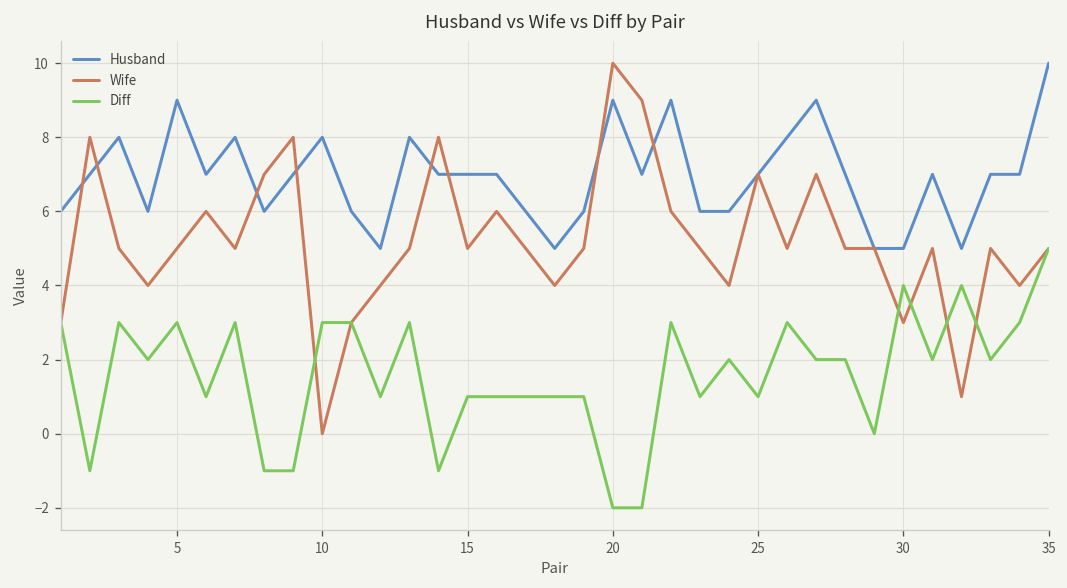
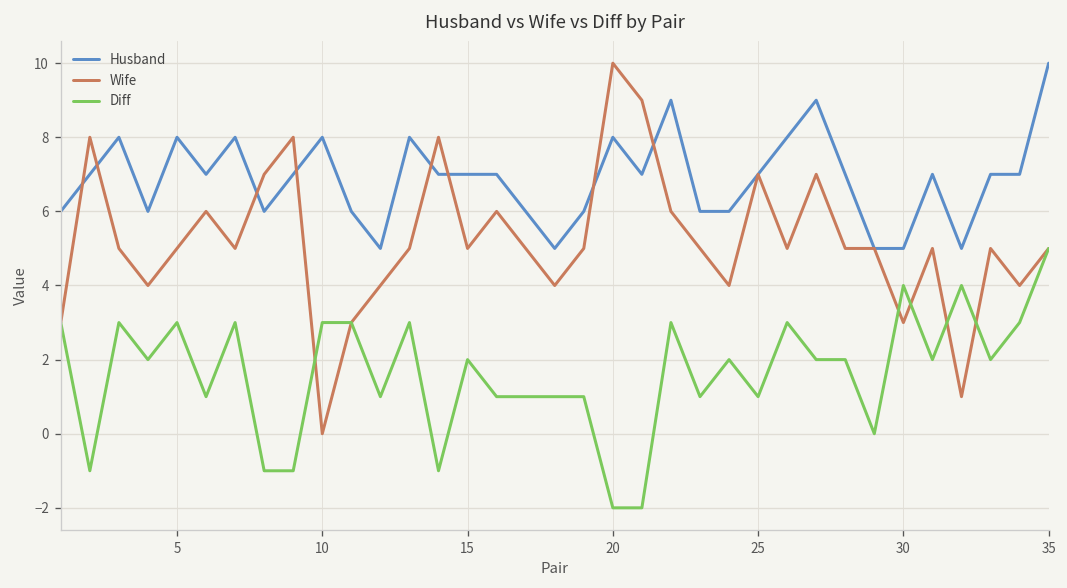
Husband, 5: 9 -> 8
Diff, 15: 1 -> 2
Husband, 20: 9 -> 8
